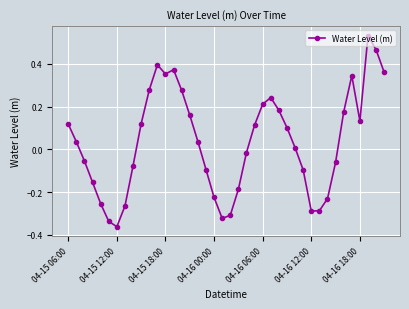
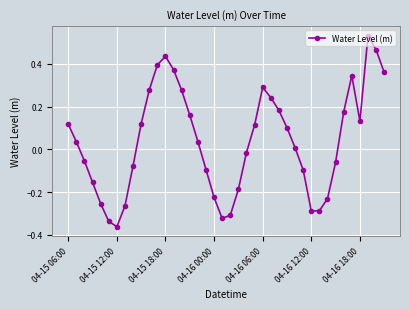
04-15 18:00: 0.35 -> 0.44
04-16 06:00: 0.21 -> 0.29
